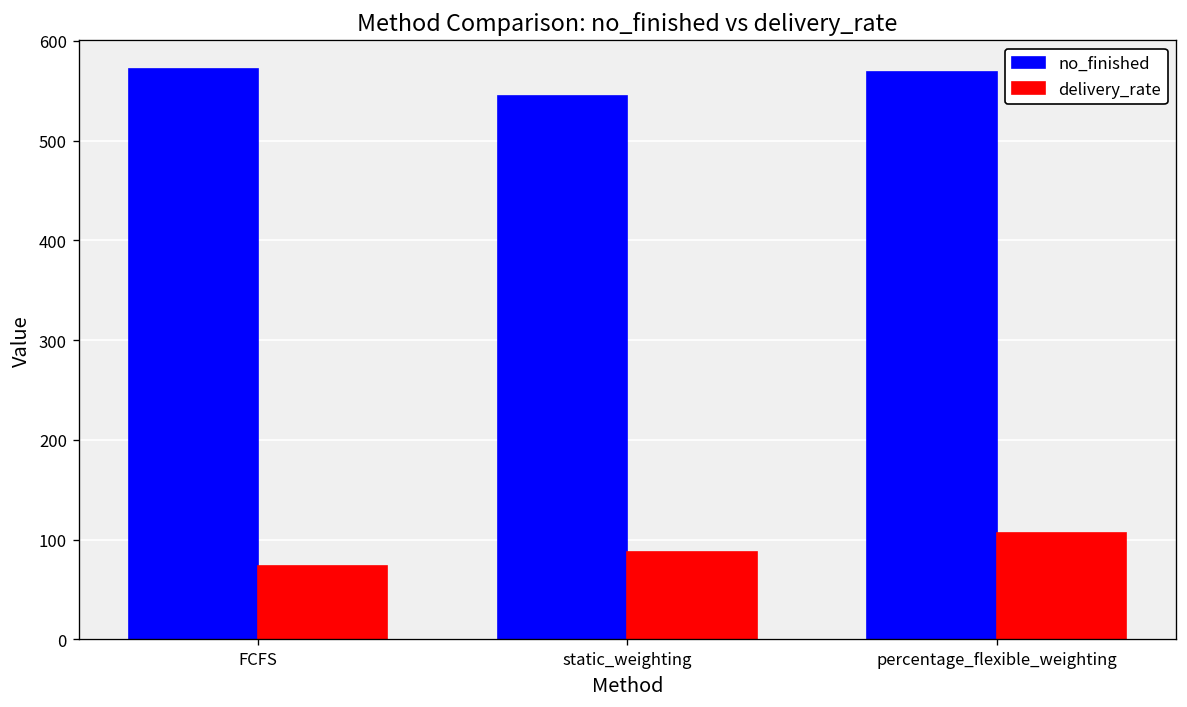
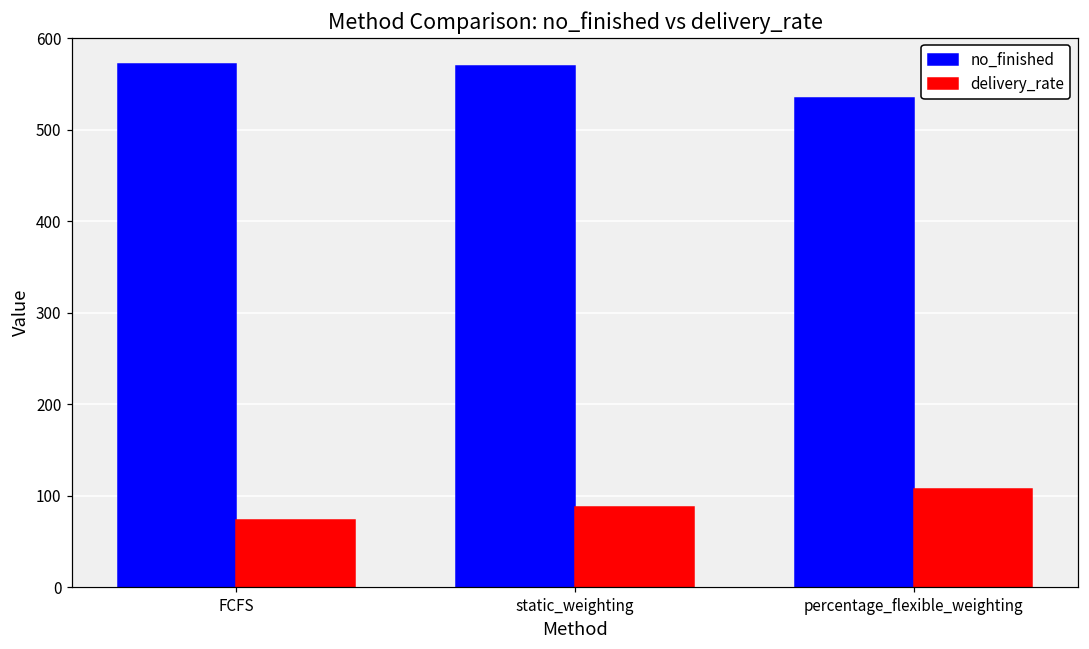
no_finished, static_weighting: 550 -> 570
no_finished, percentage_flexible_weighting: 570 -> 540
